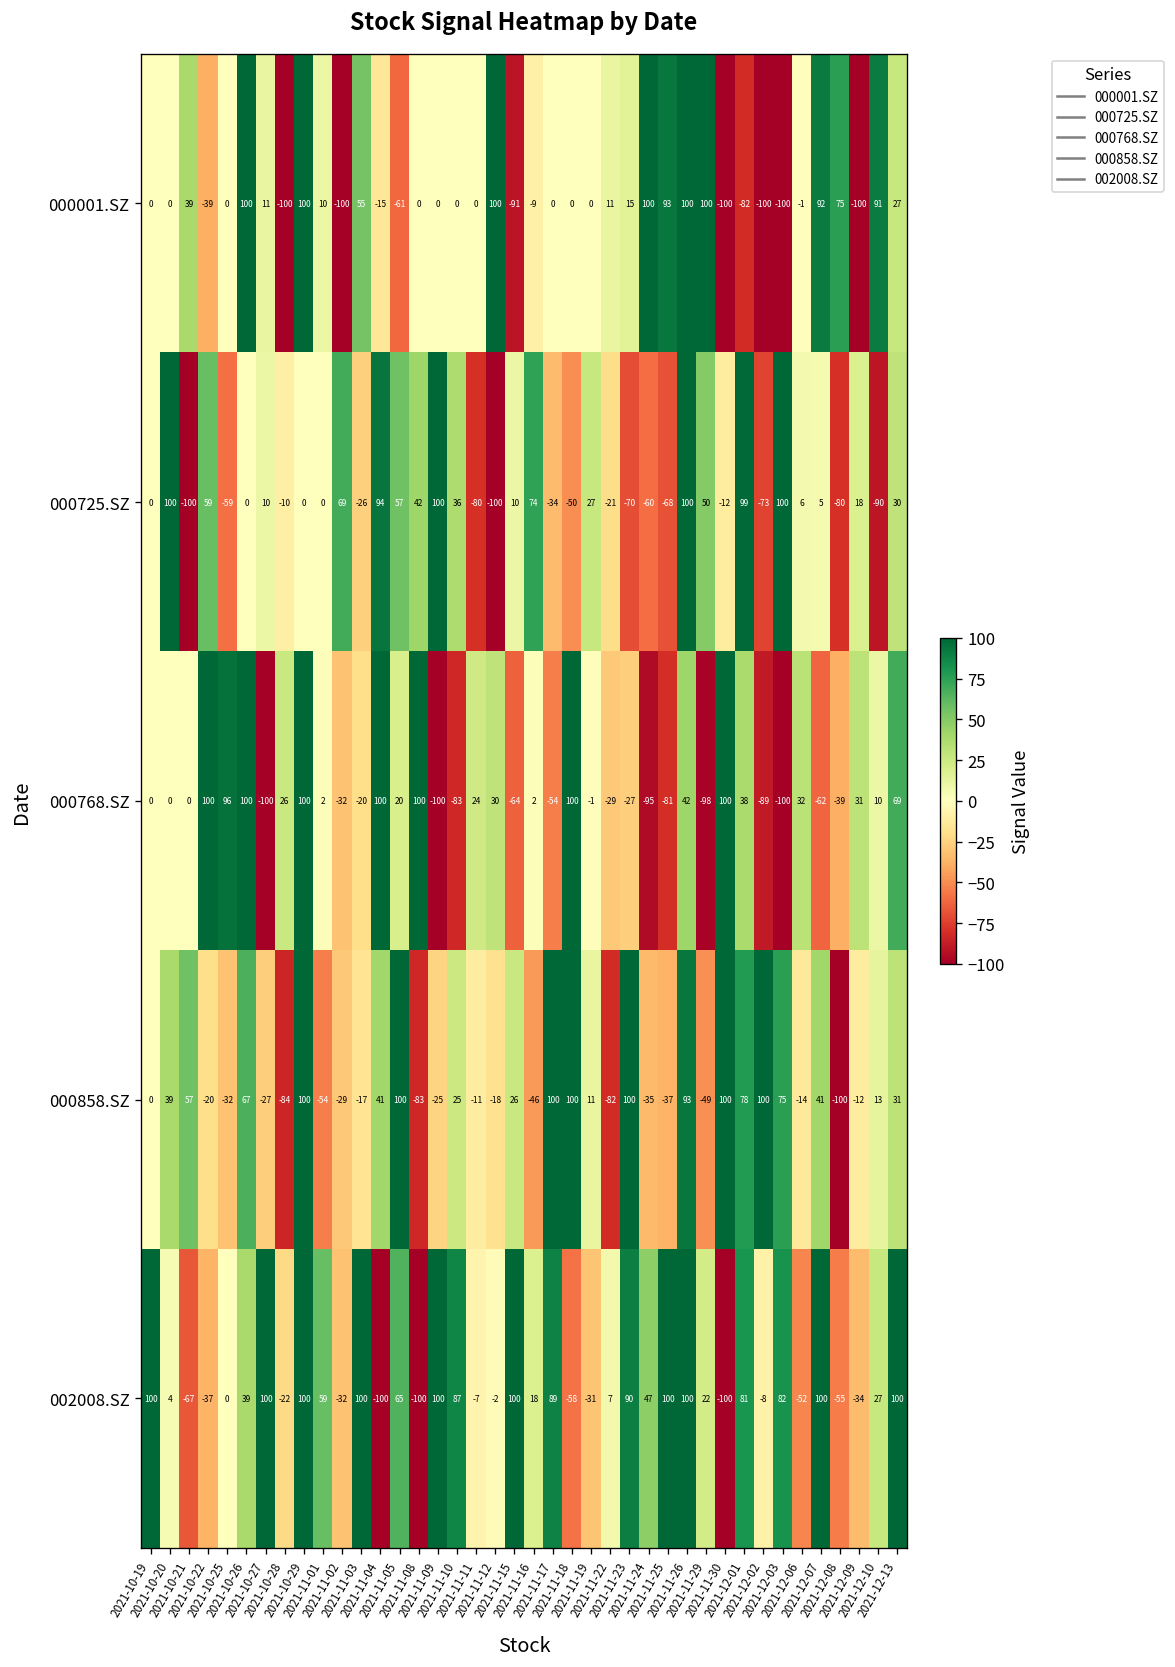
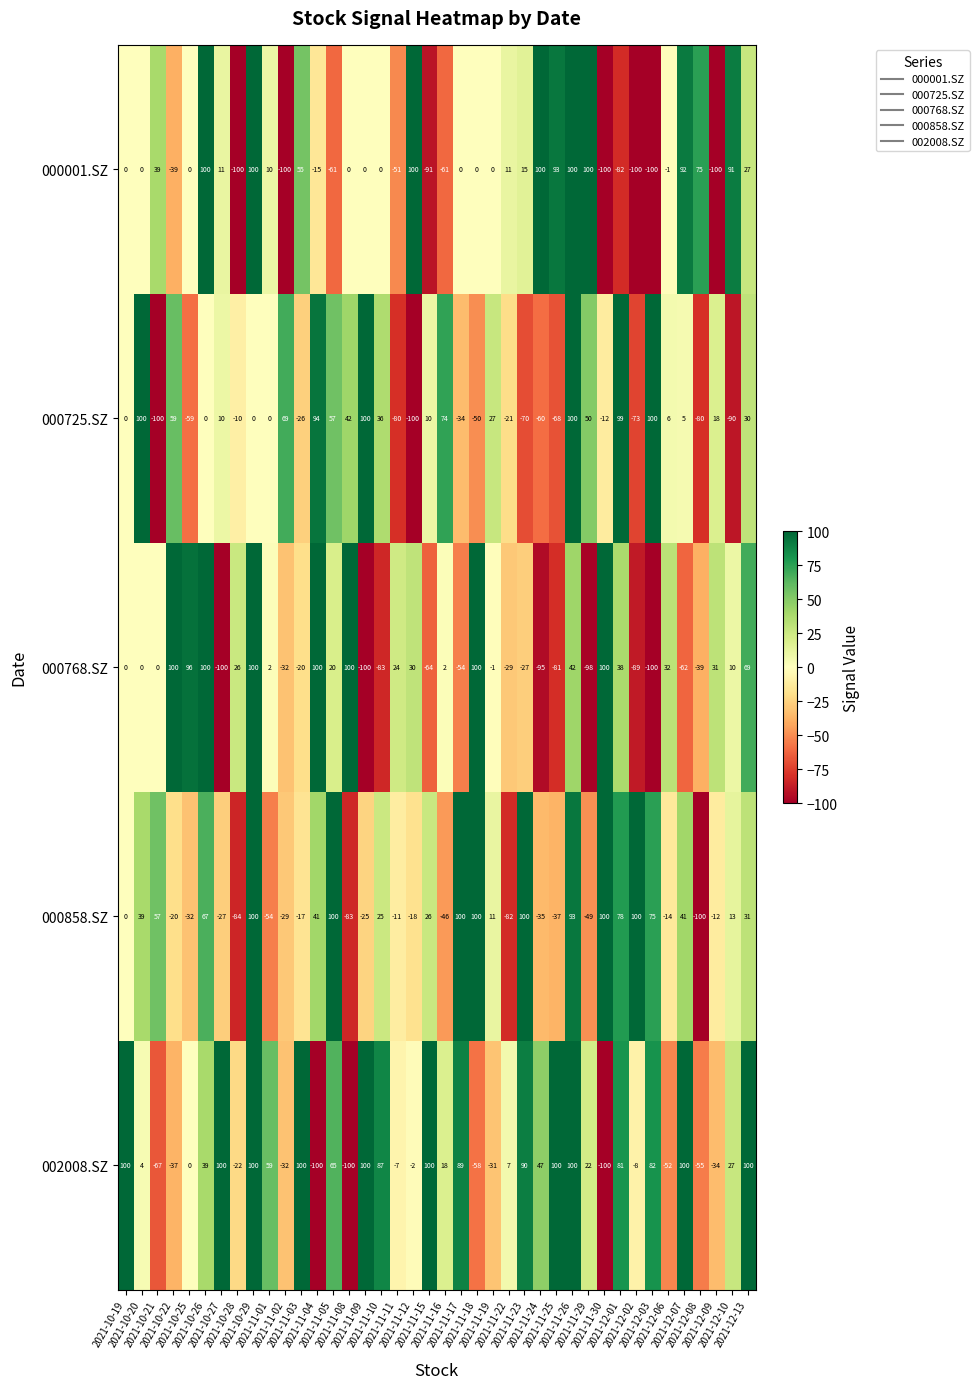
000001.SZ, 2021-11-11: 0 -> -51
000001.SZ, 2021-11-16: -9 -> -61
